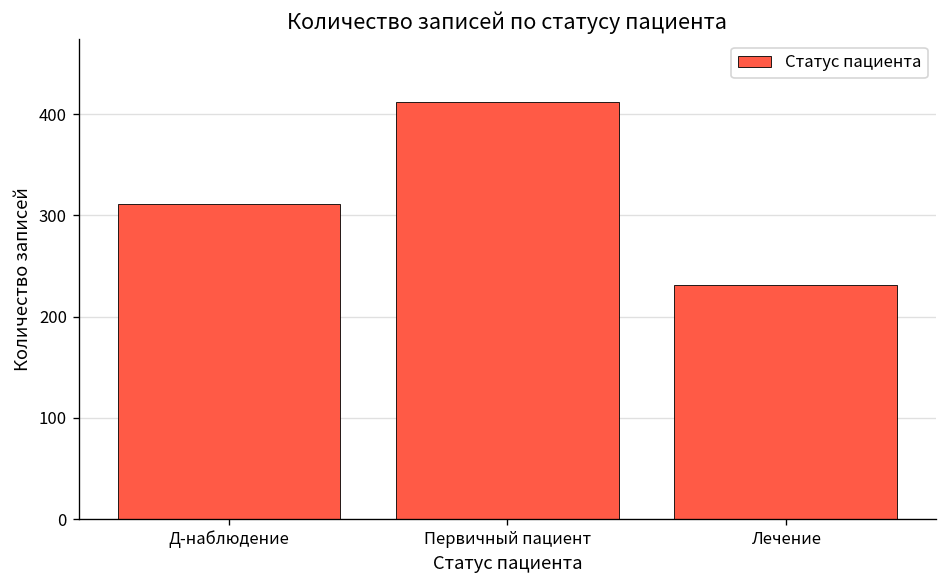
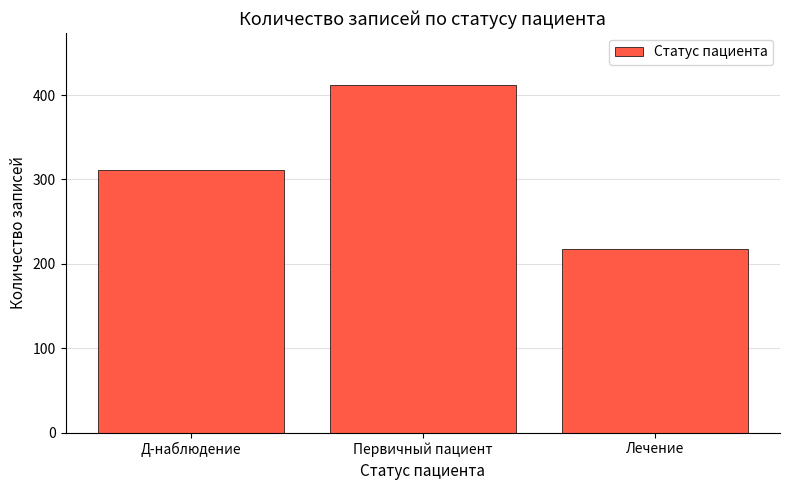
Лечение: 230 -> 220
